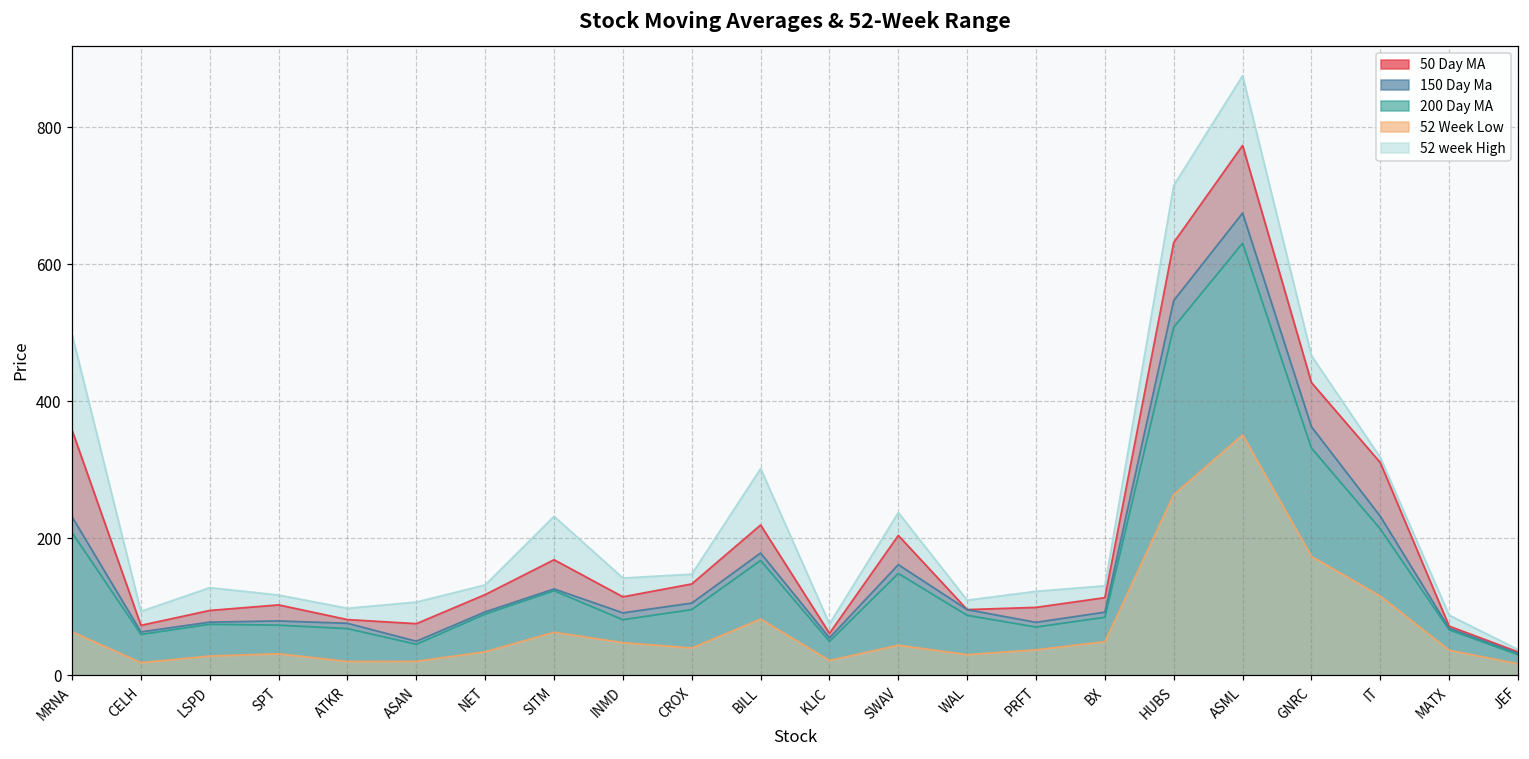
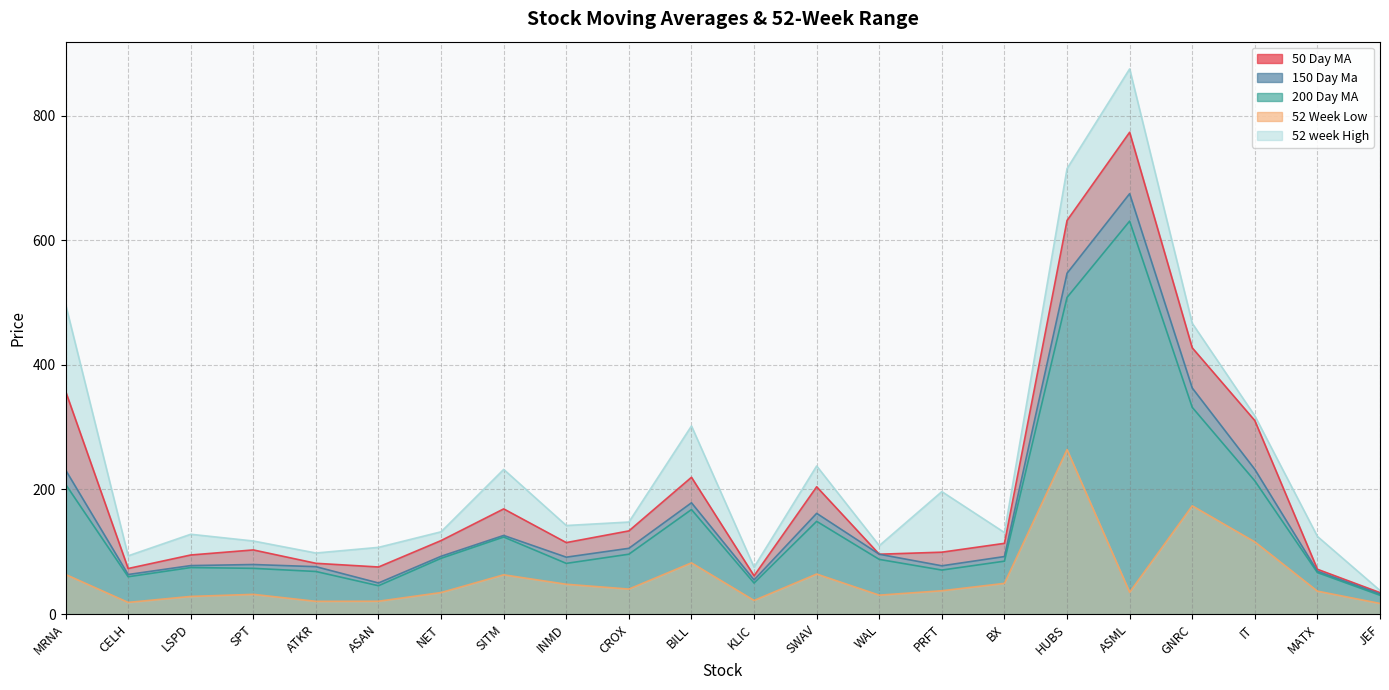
52 Week Low, SWAV: 40 -> 60
52 week High, PRFT: 120 -> 200
52 Week Low, ASML: 350 -> 40
52 week High, MATX: 90 -> 120
